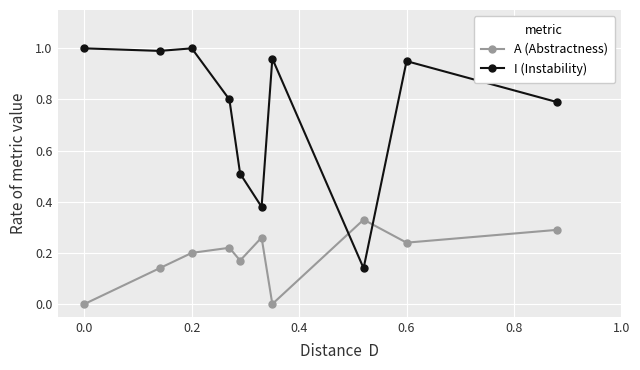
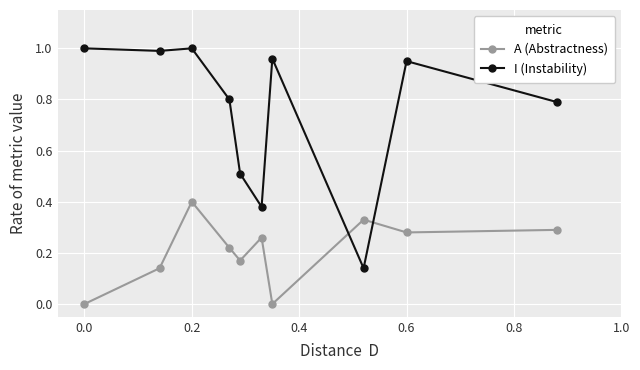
A (Abstractness), 0.2: 0.2 -> 0.4
A (Abstractness), 0.6: 0.24 -> 0.28
